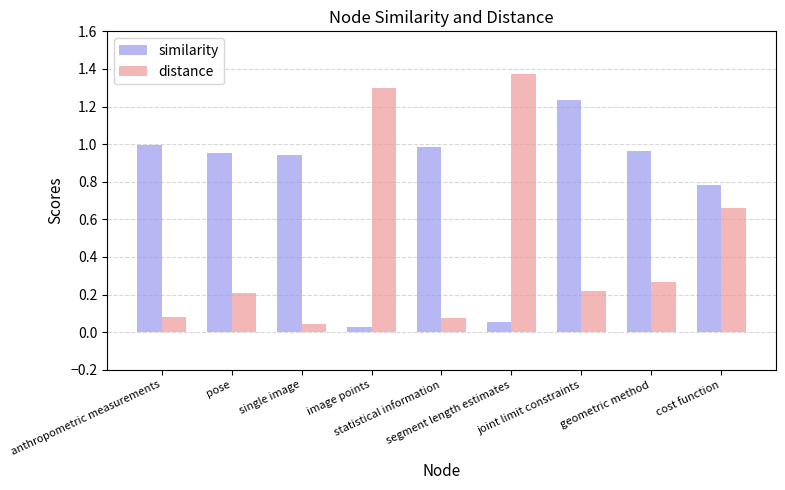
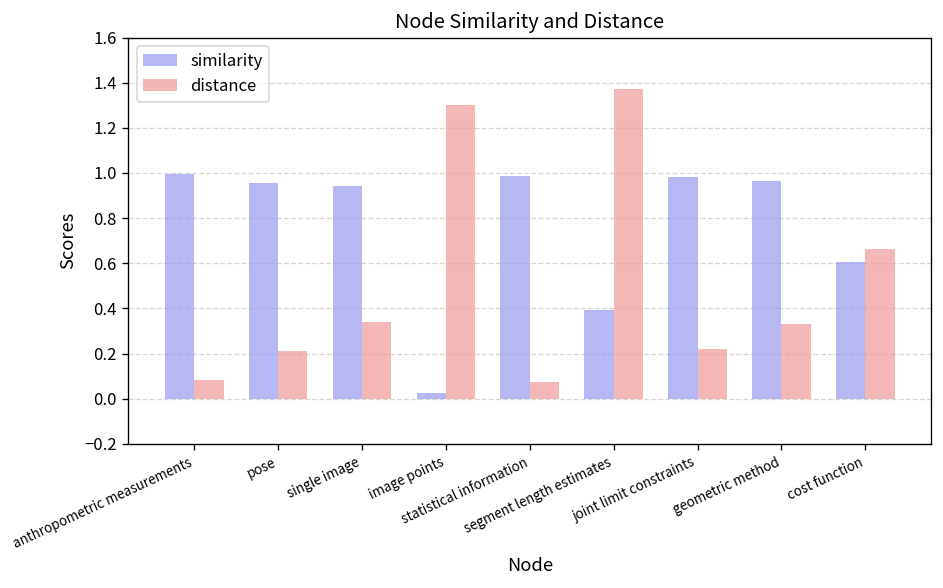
distance, single image: 0.04 -> 0.34
similarity, segment length estimates: 0.06 -> 0.39
similarity, joint limit constraints: 1.23 -> 0.98
distance, geometric method: 0.27 -> 0.33
similarity, cost function: 0.78 -> 0.60
